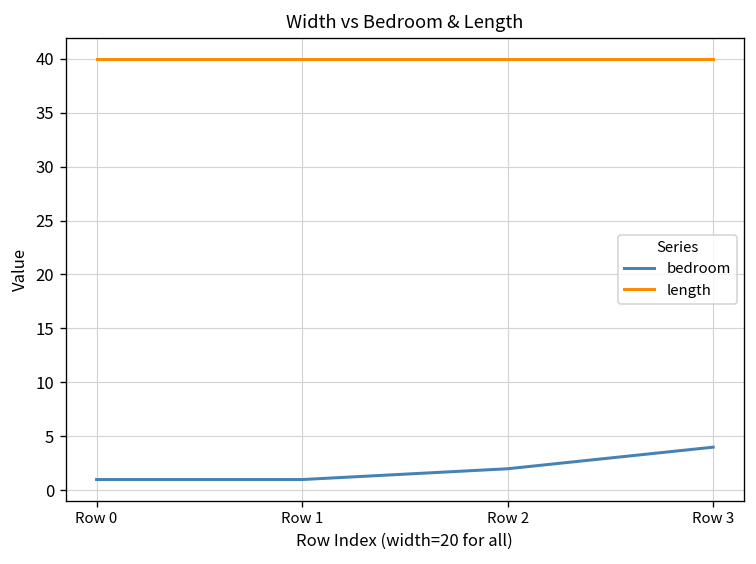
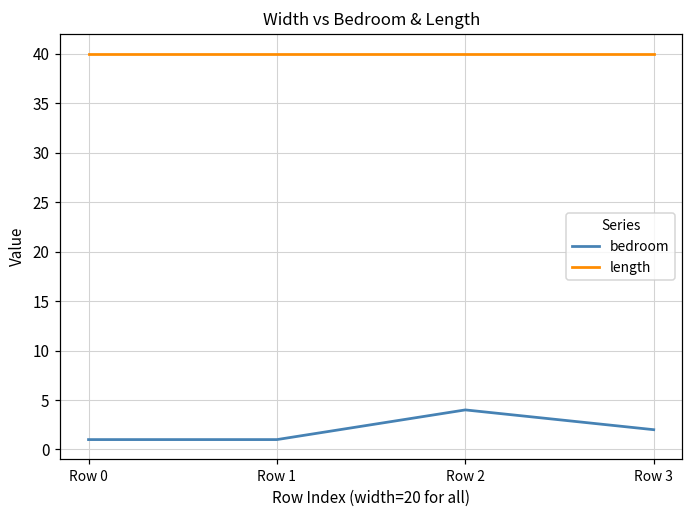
bedroom, Row 2: 2 -> 4
bedroom, Row 3: 4 -> 2
